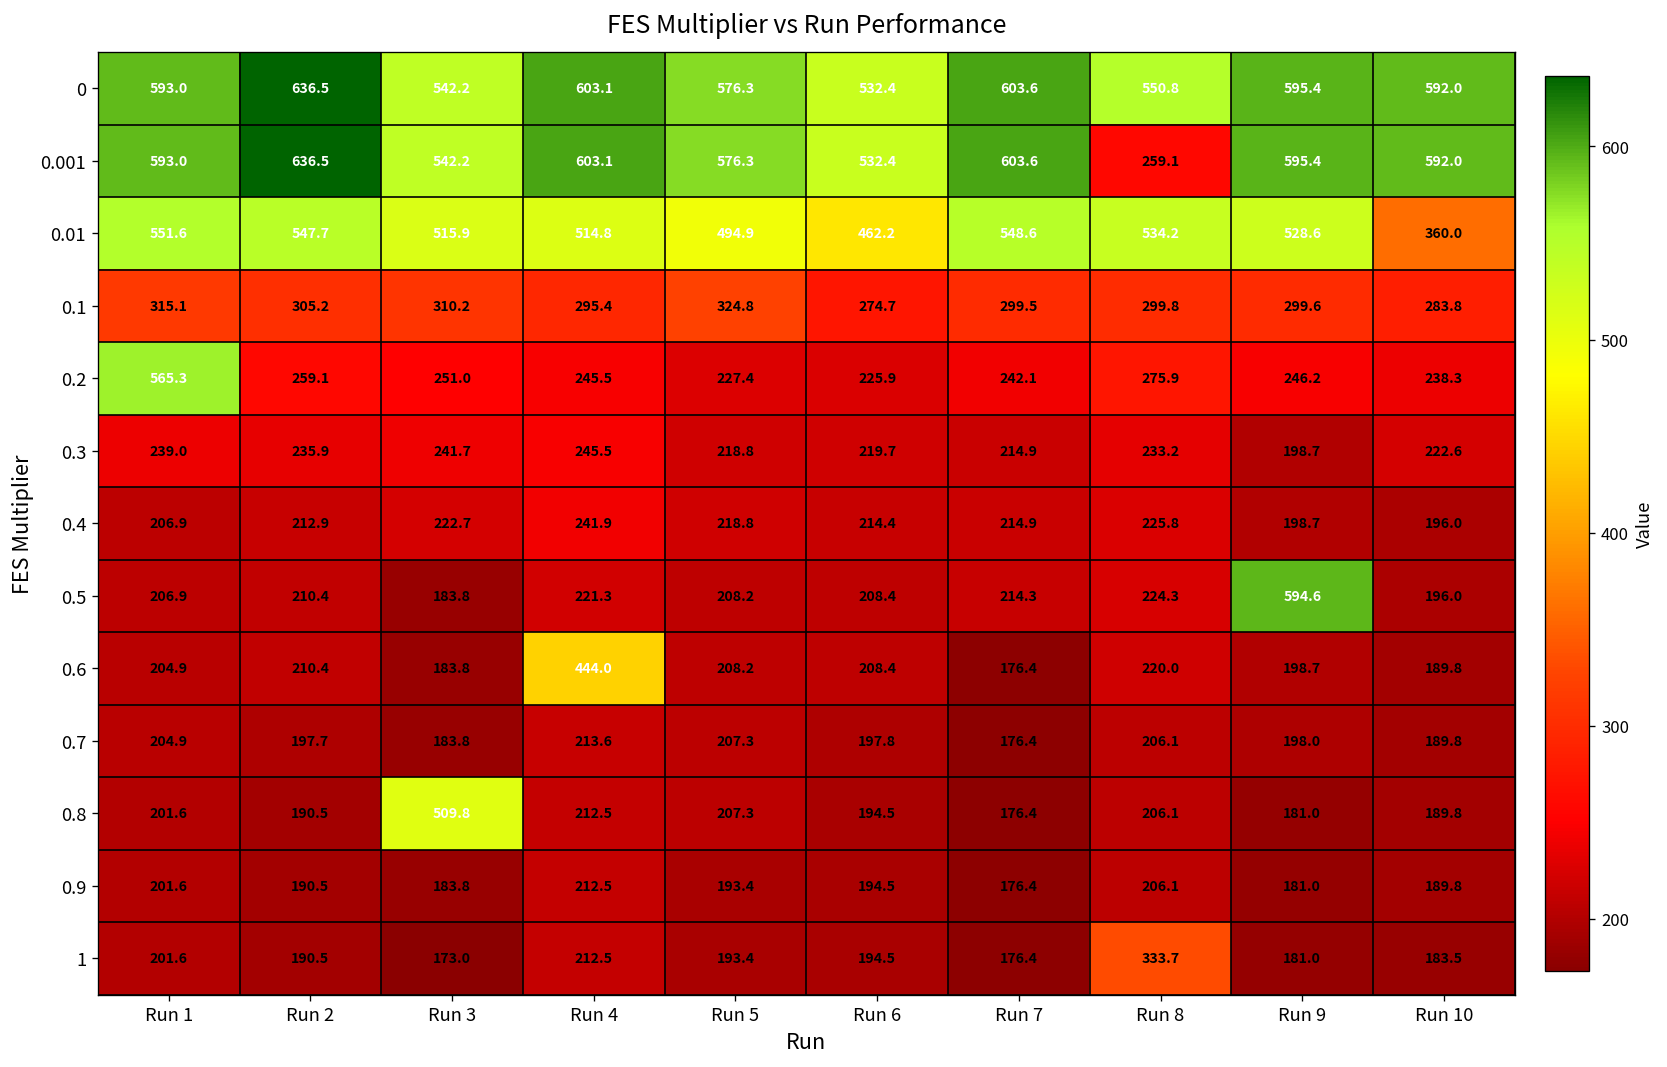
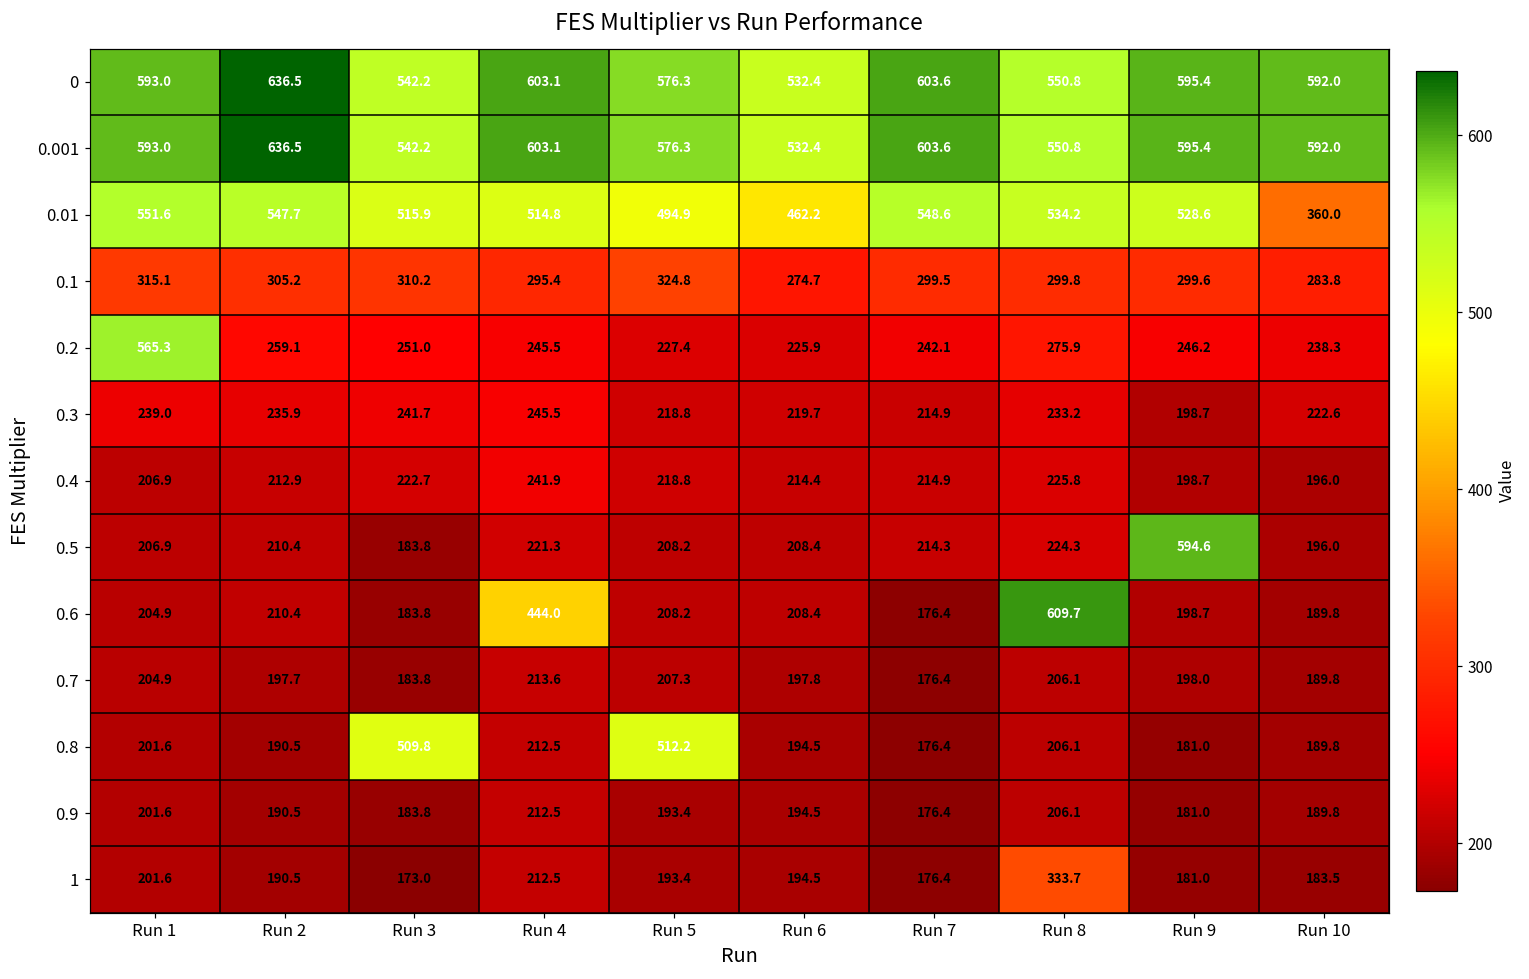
0.001, Run 8: 259.1 -> 550.8
0.6, Run 8: 220.0 -> 609.7
0.8, Run 5: 207.3 -> 512.2
